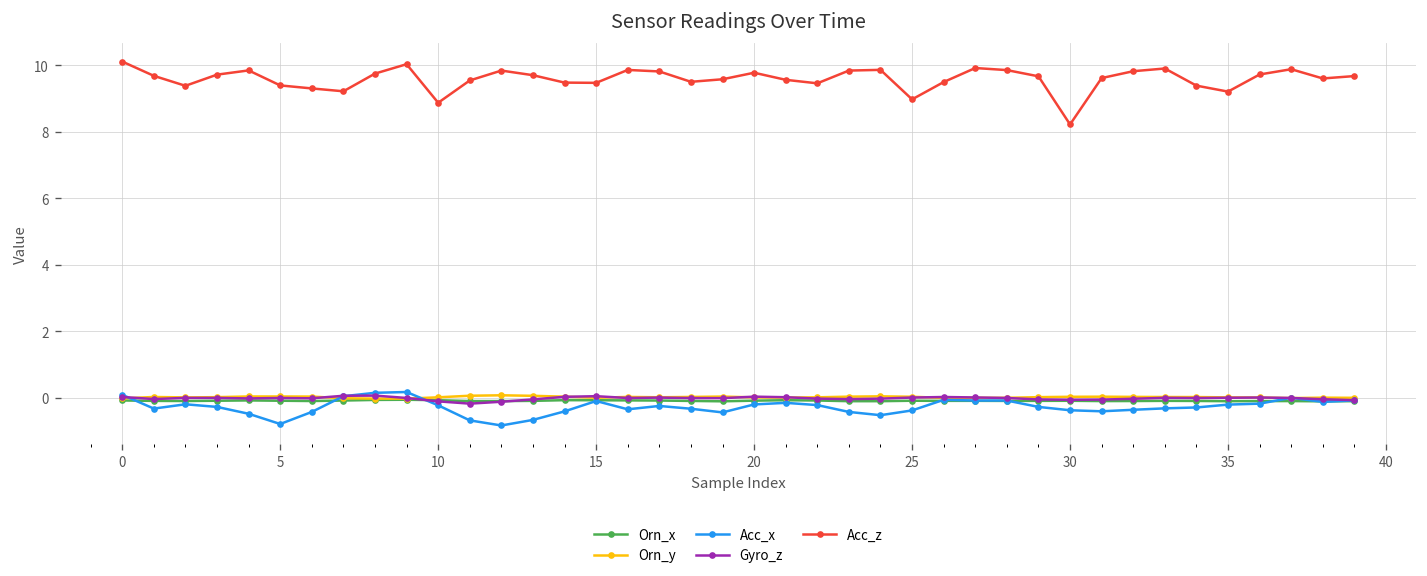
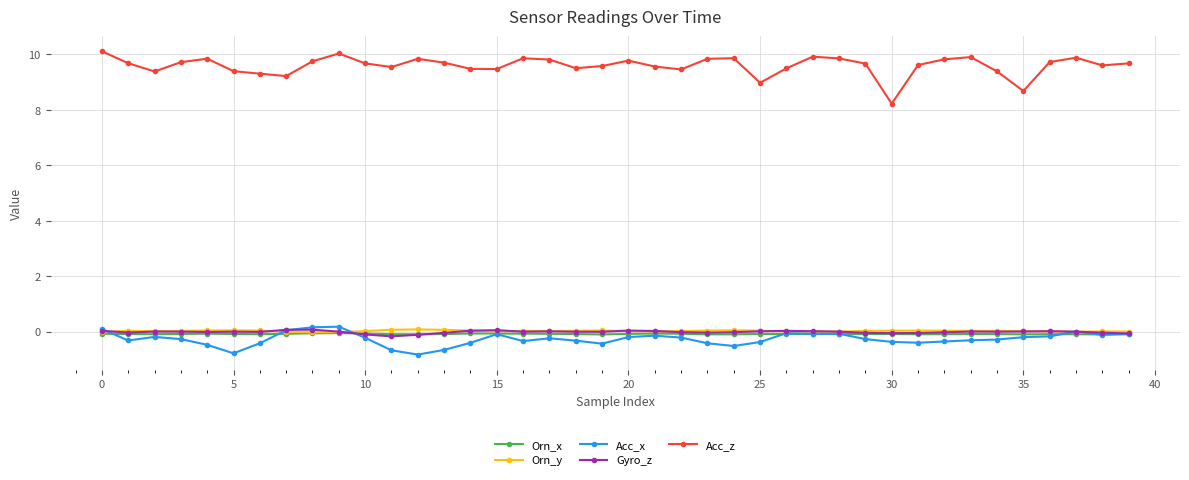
Acc_z, 10: 8.9 -> 9.7
Acc_z, 35: 9.2 -> 8.7
